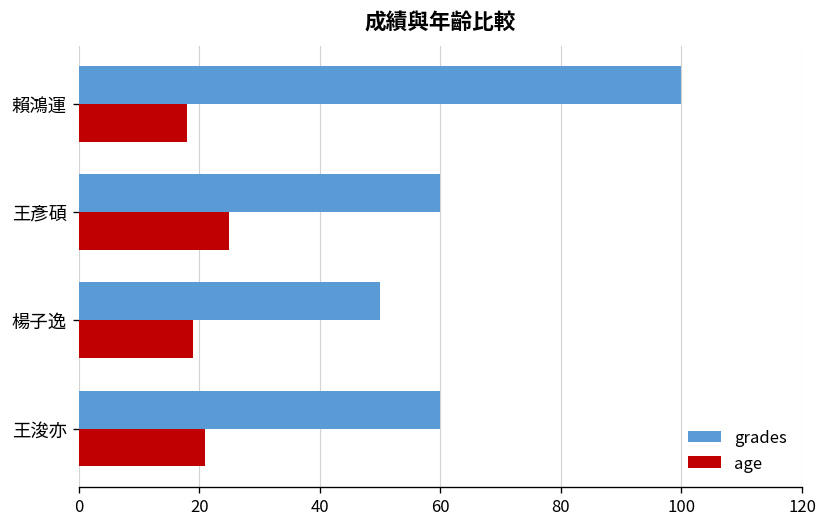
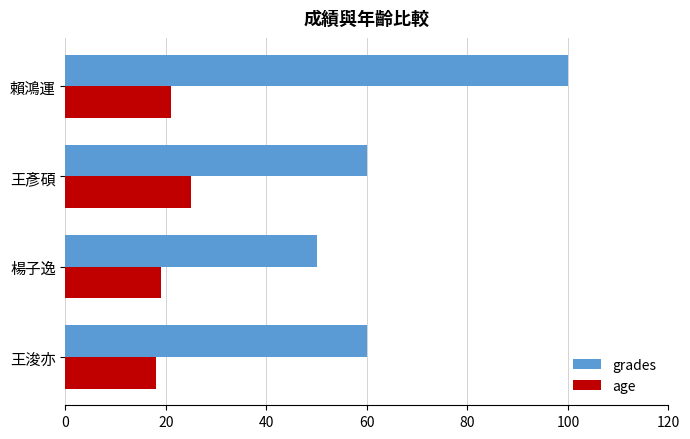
age, 賴鴻運: 18 -> 21
age, 王浚亦: 21 -> 18
